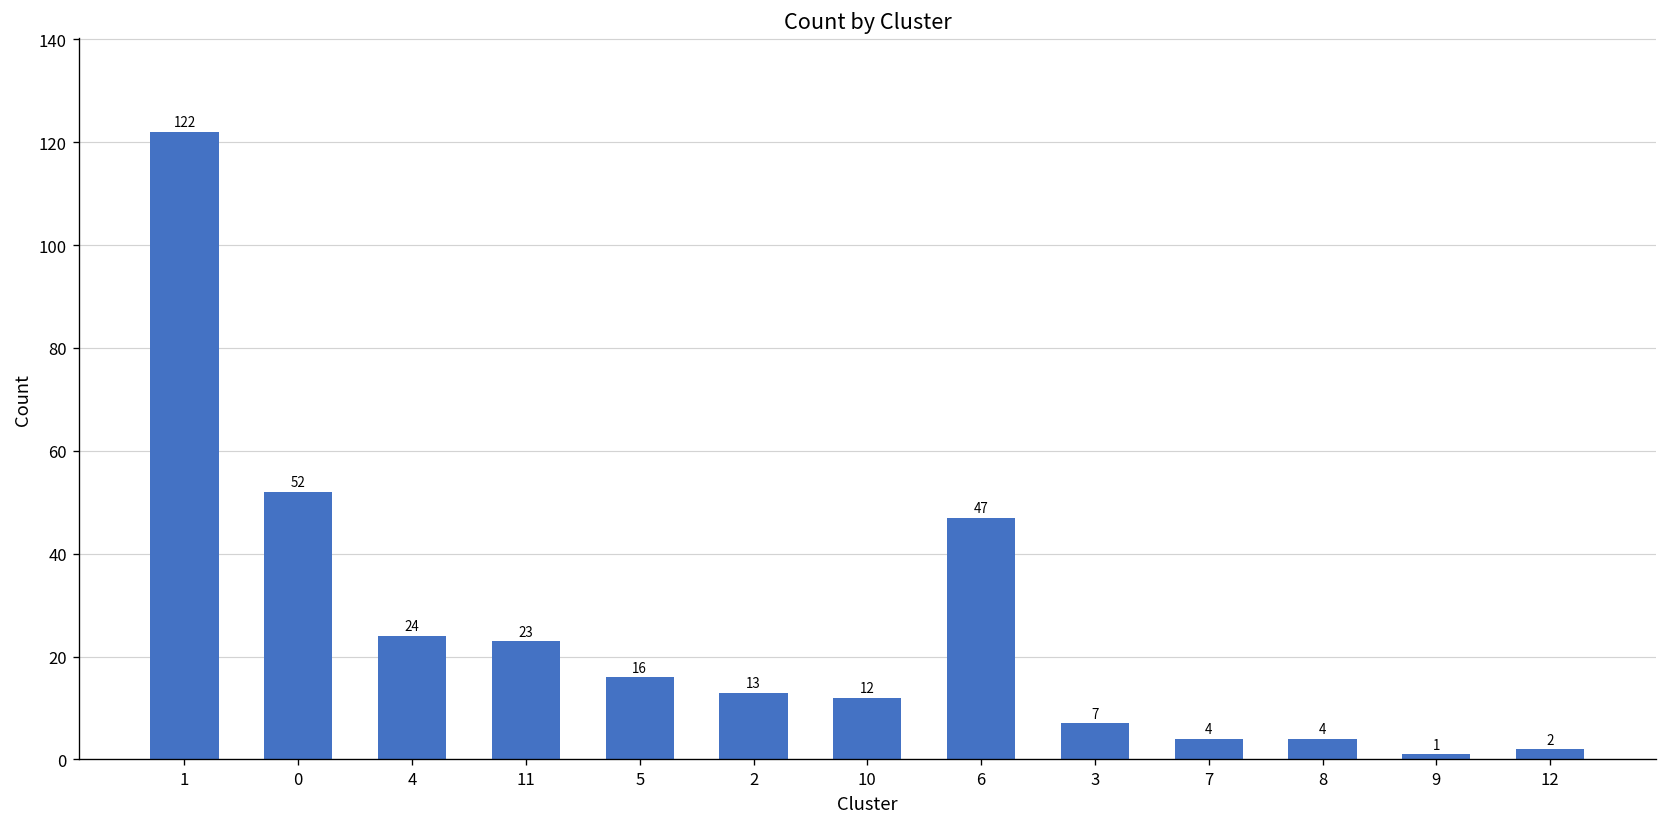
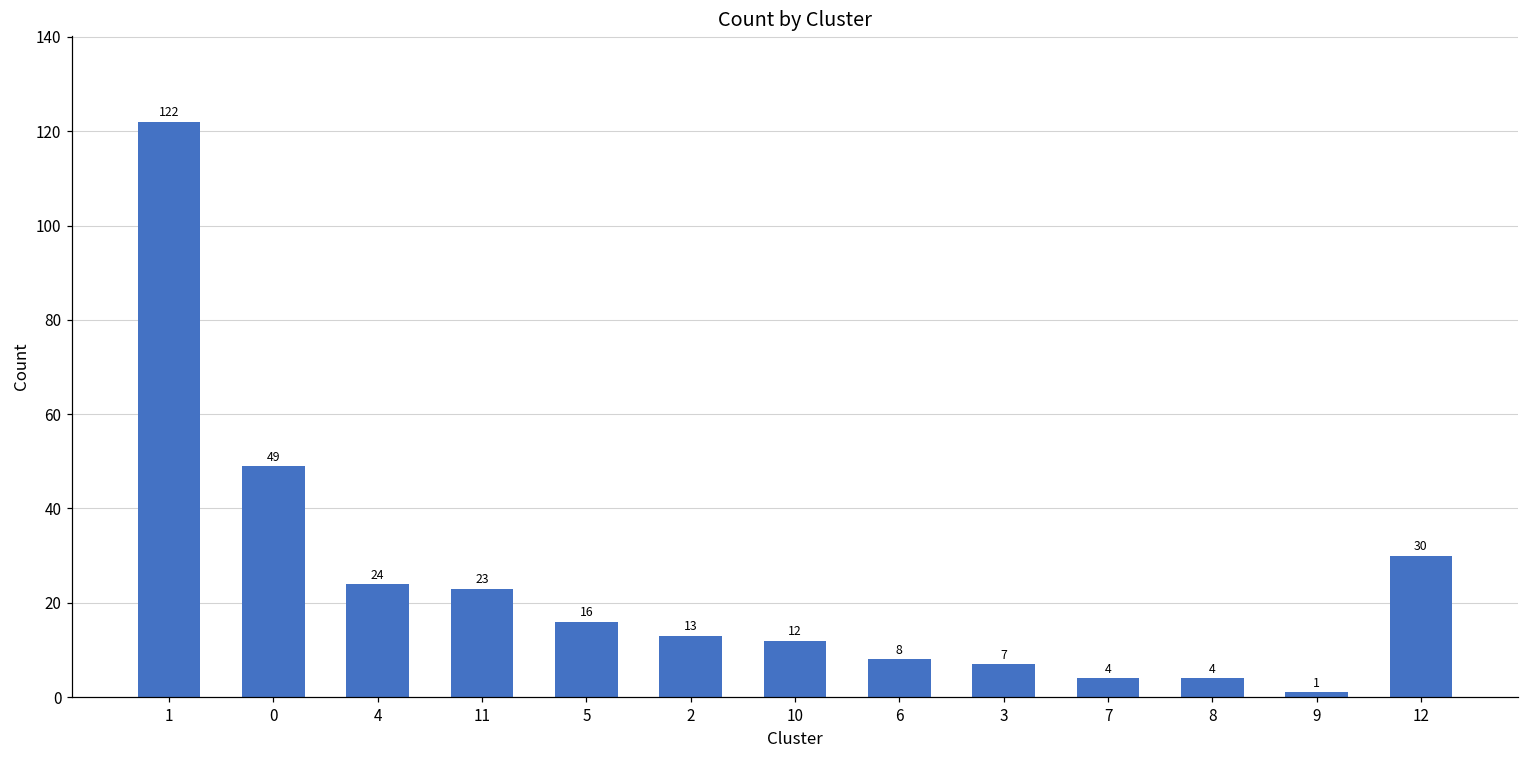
0: 52 -> 49
6: 47 -> 8
12: 2 -> 30
